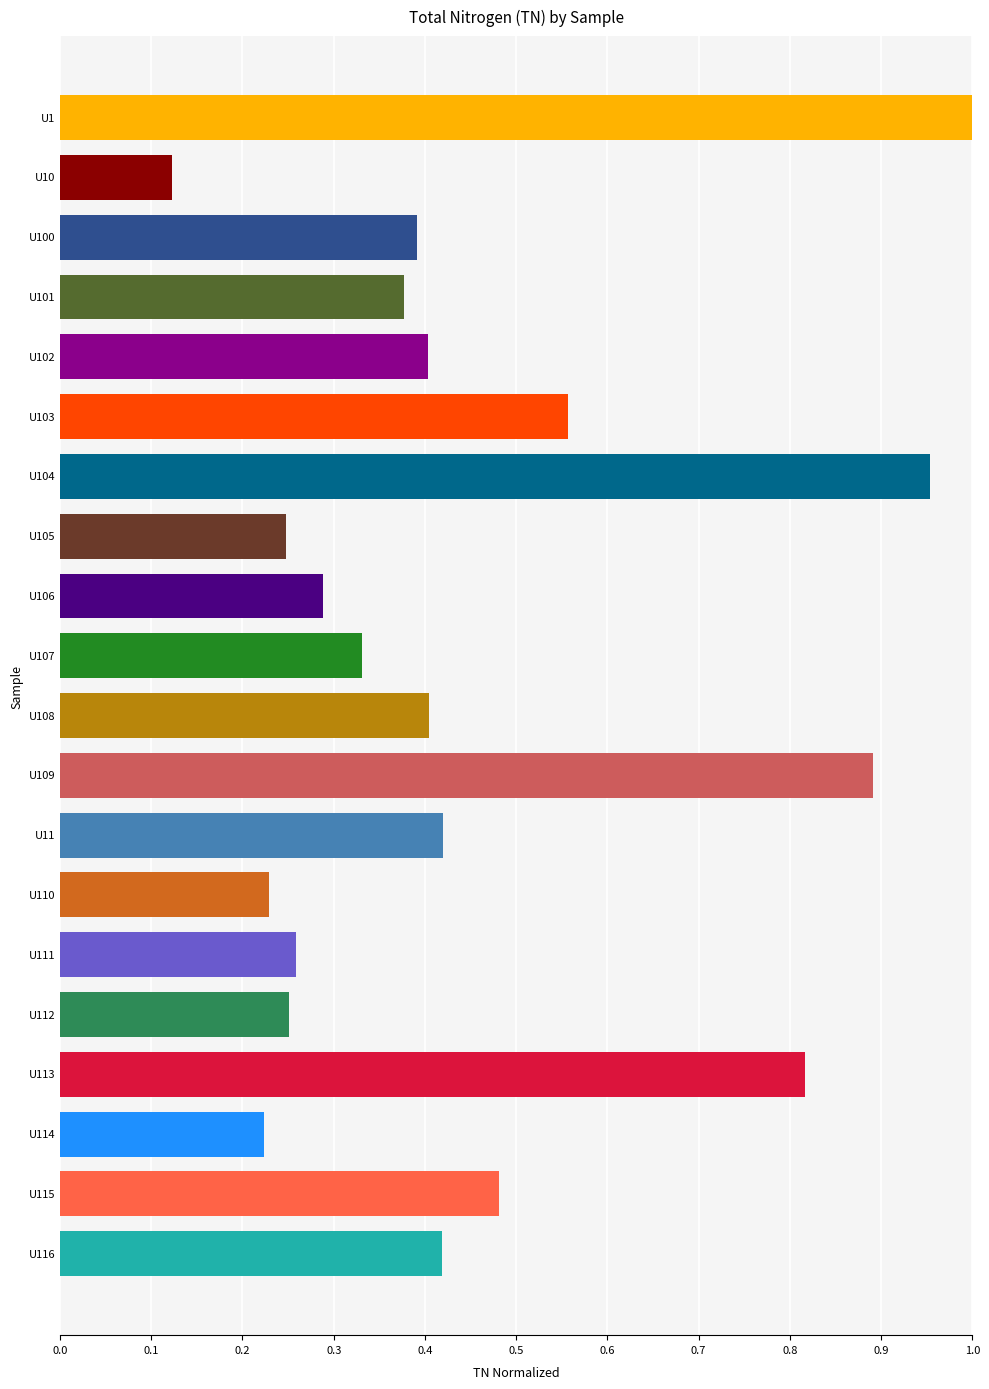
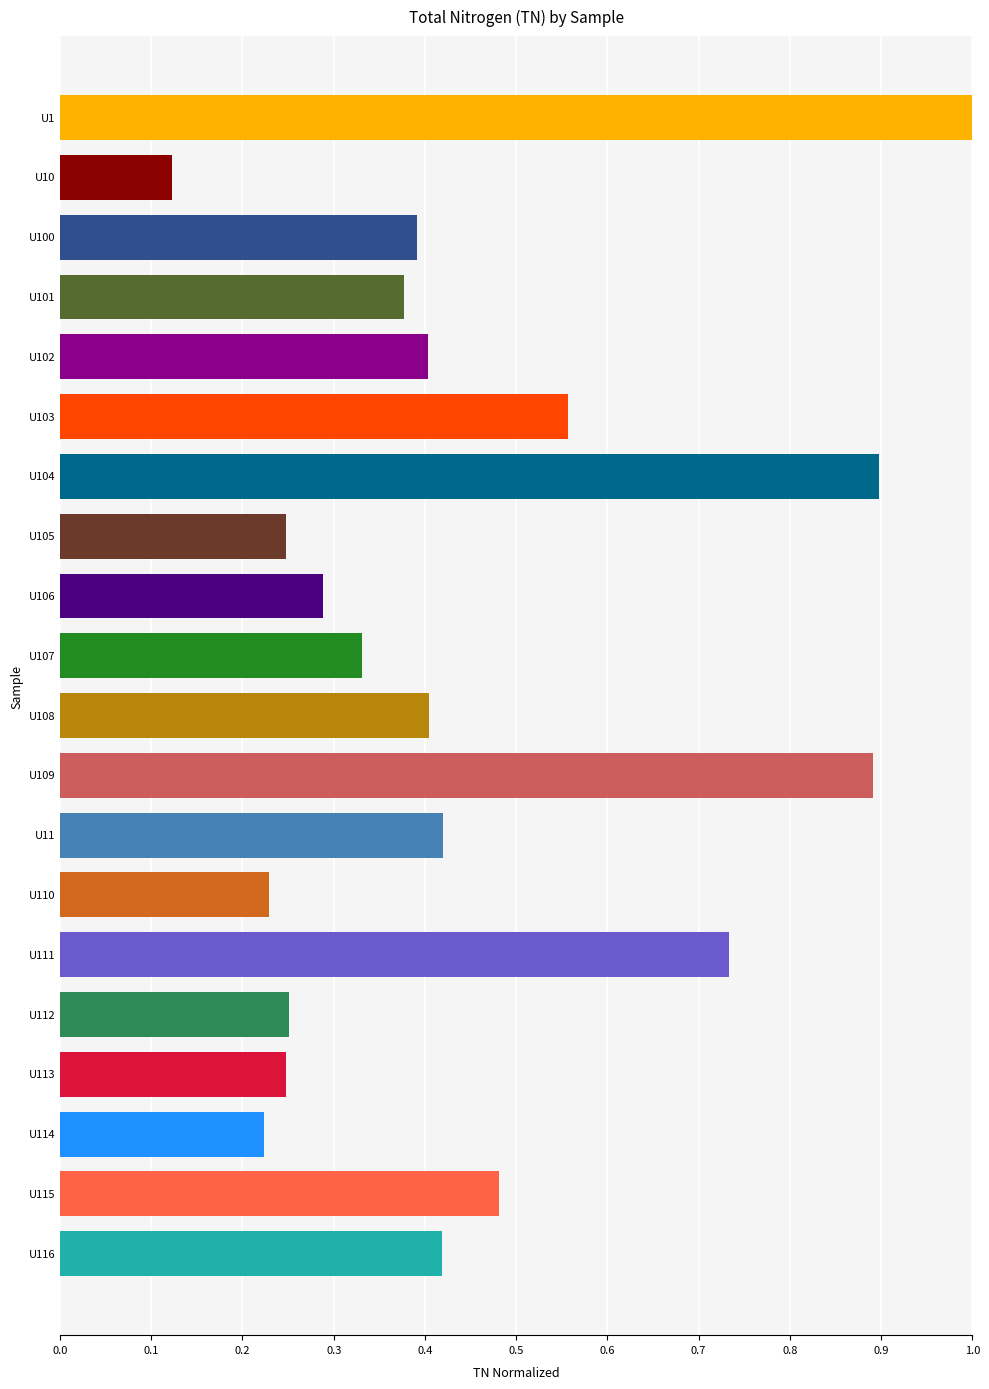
U104: 0.95 -> 0.90
U111: 0.26 -> 0.73
U113: 0.82 -> 0.25
